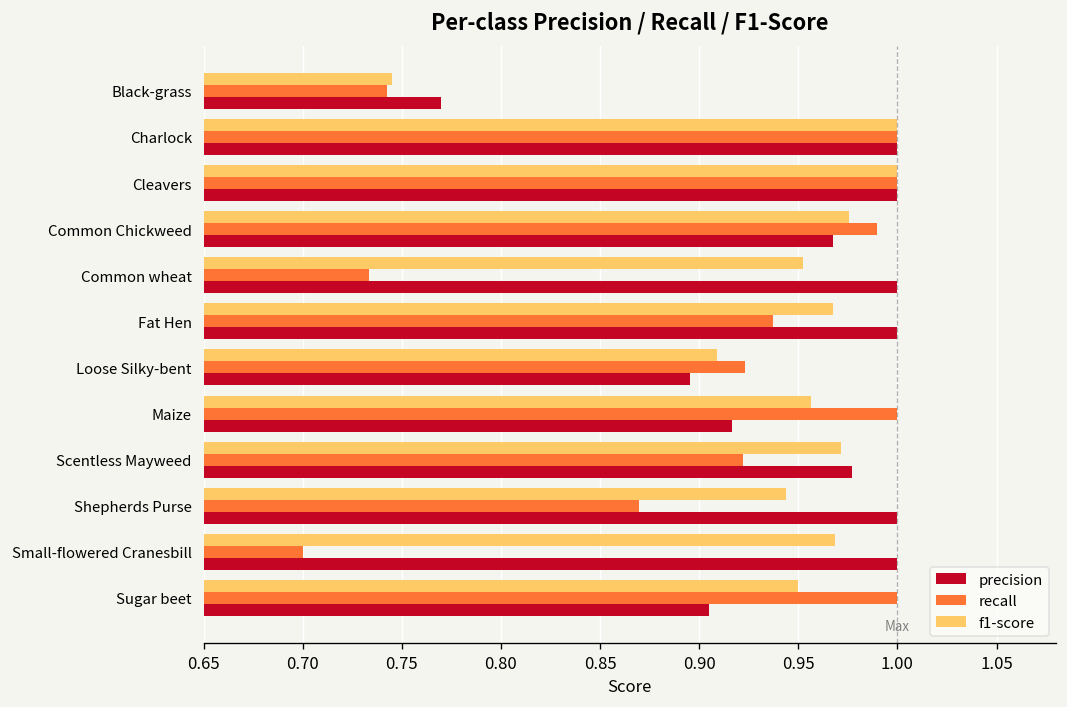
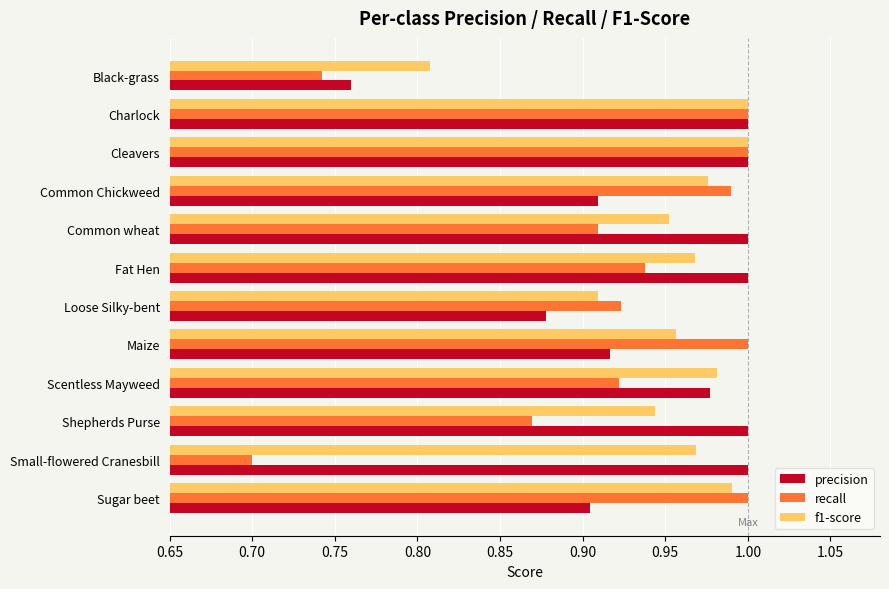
f1-score, Black-grass: 0.745 -> 0.807
precision, Black-grass: 0.77 -> 0.76
precision, Common Chickweed: 0.968 -> 0.909
recall, Common wheat: 0.733 -> 0.909
precision, Loose Silky-bent: 0.896 -> 0.878
f1-score, Scentless Mayweed: 0.971 -> 0.981
f1-score, Sugar beet: 0.950 -> 0.990
